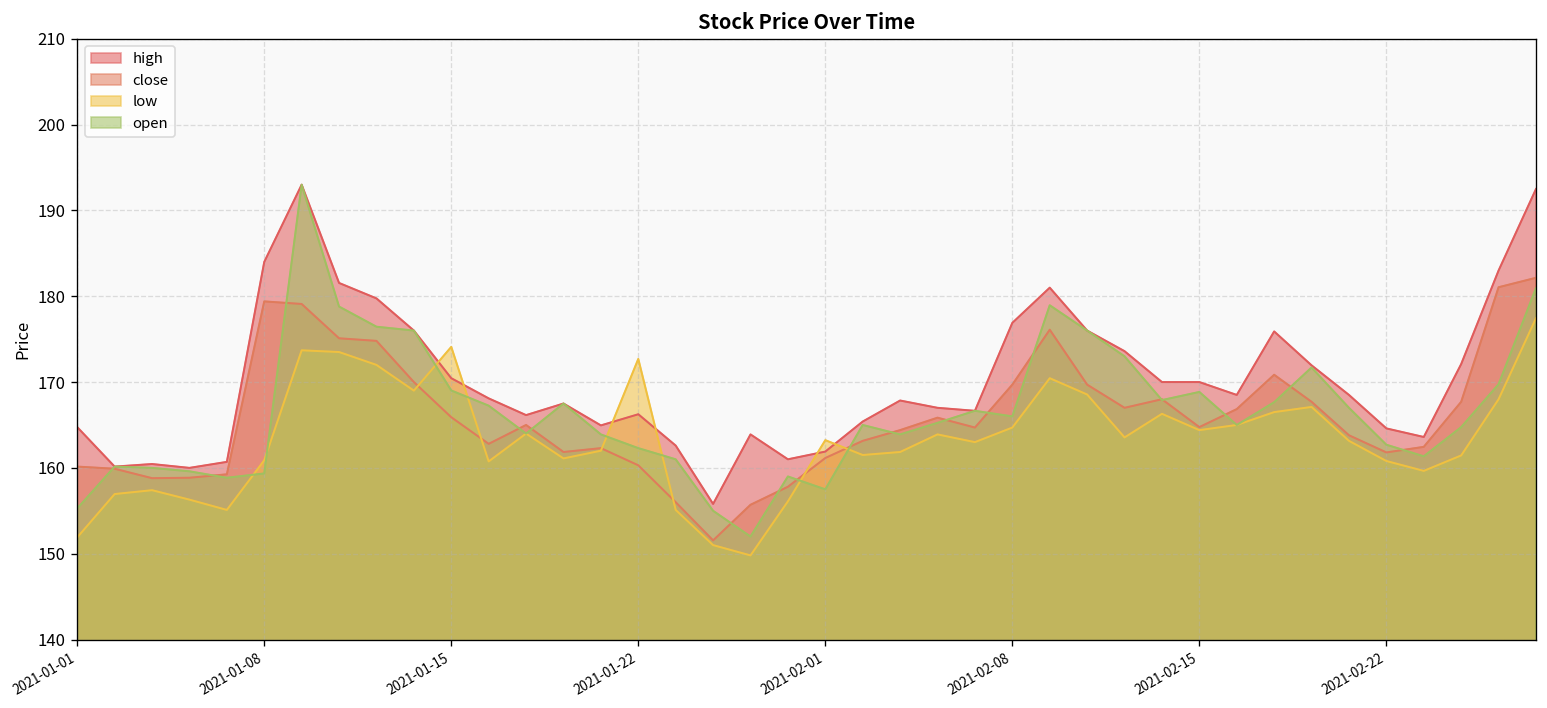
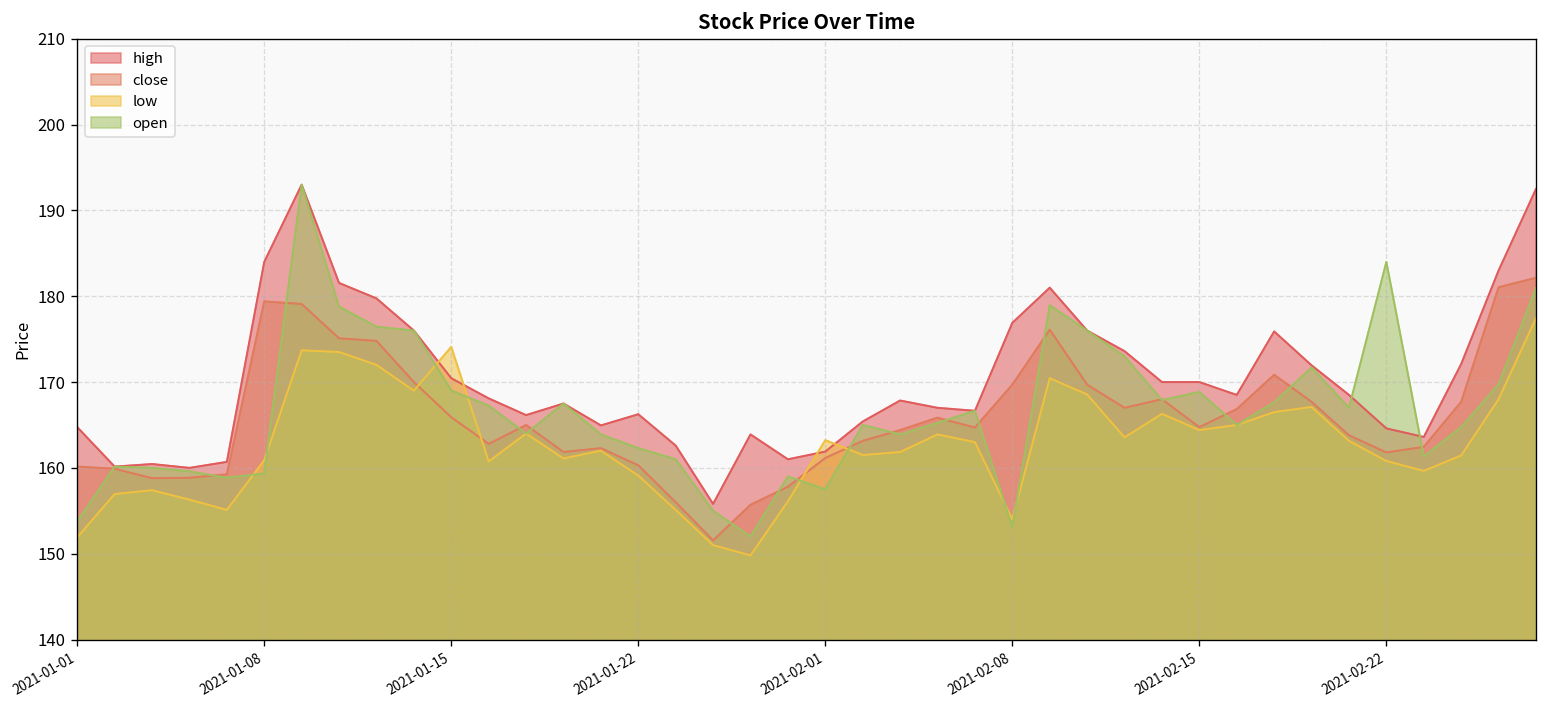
open, 2021-01-01: 155 -> 154
low, 2021-01-22: 173 -> 159
low, 2021-02-08: 165 -> 154
open, 2021-02-08: 166 -> 153
open, 2021-02-22: 163 -> 184
